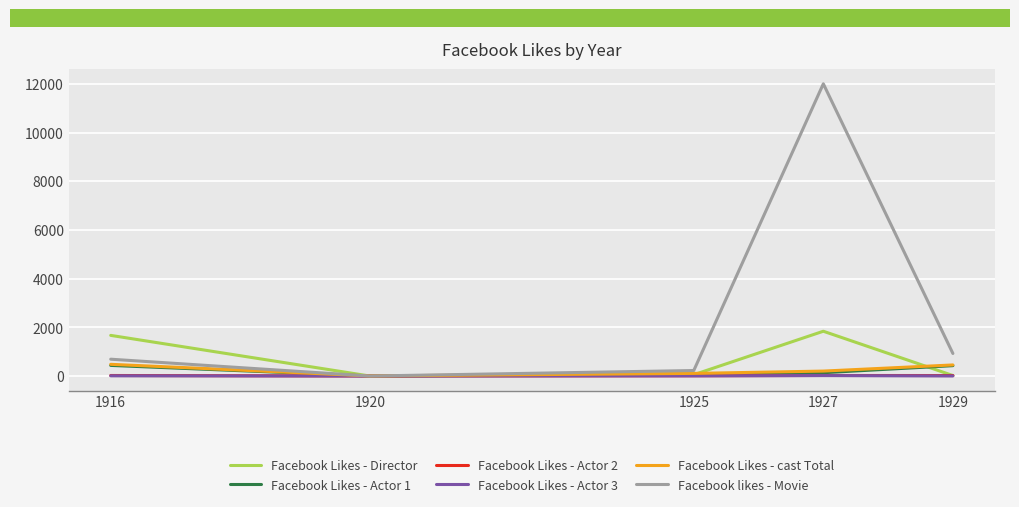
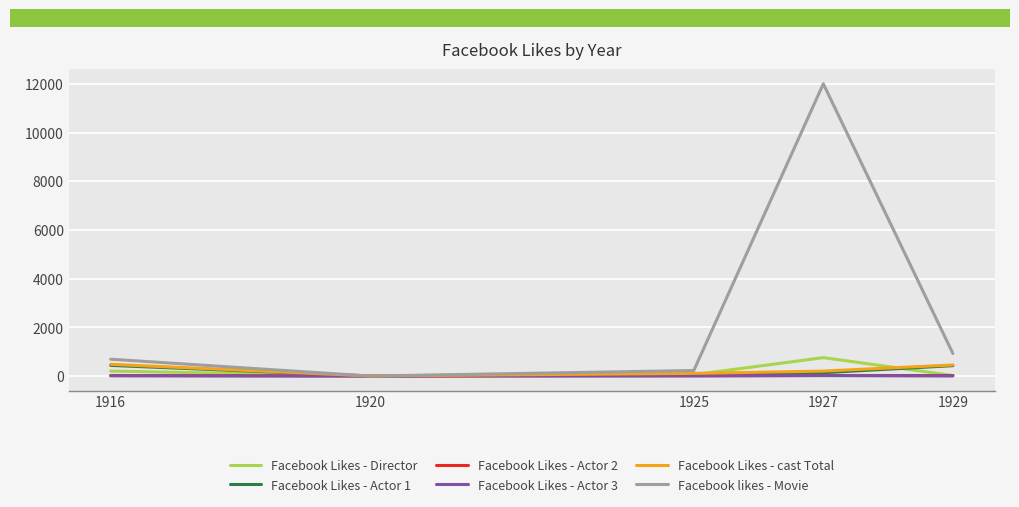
Facebook Likes - Director, 1916: 1700 -> 200
Facebook Likes - Director, 1927: 1800 -> 800
